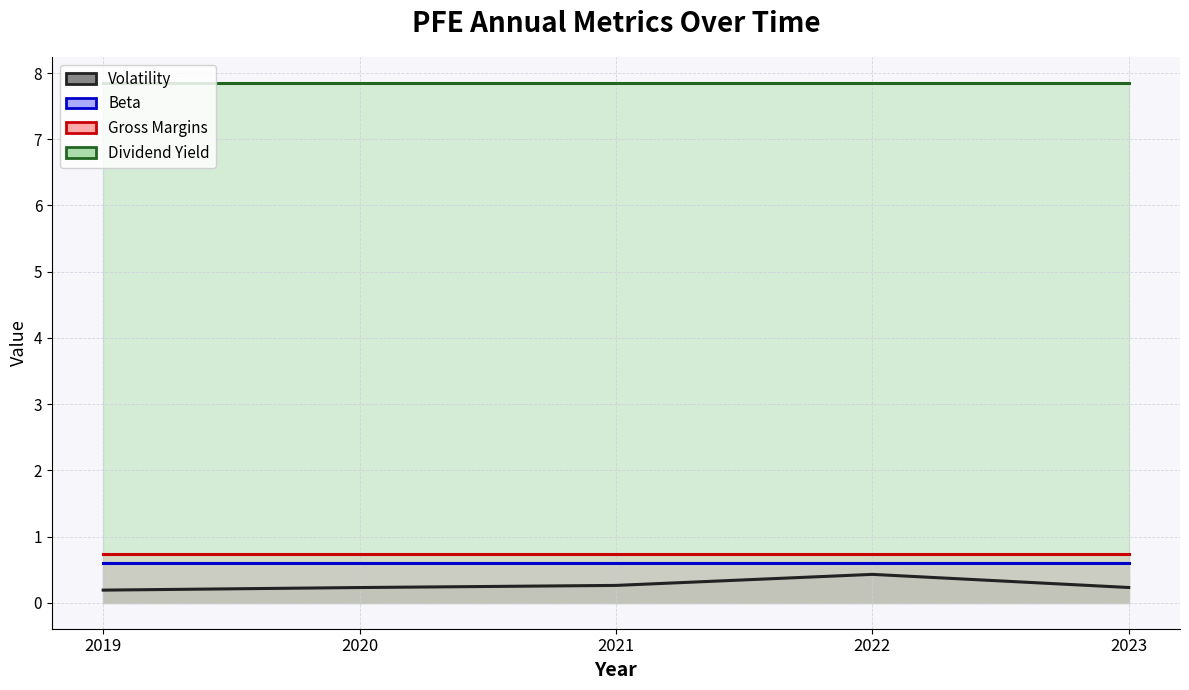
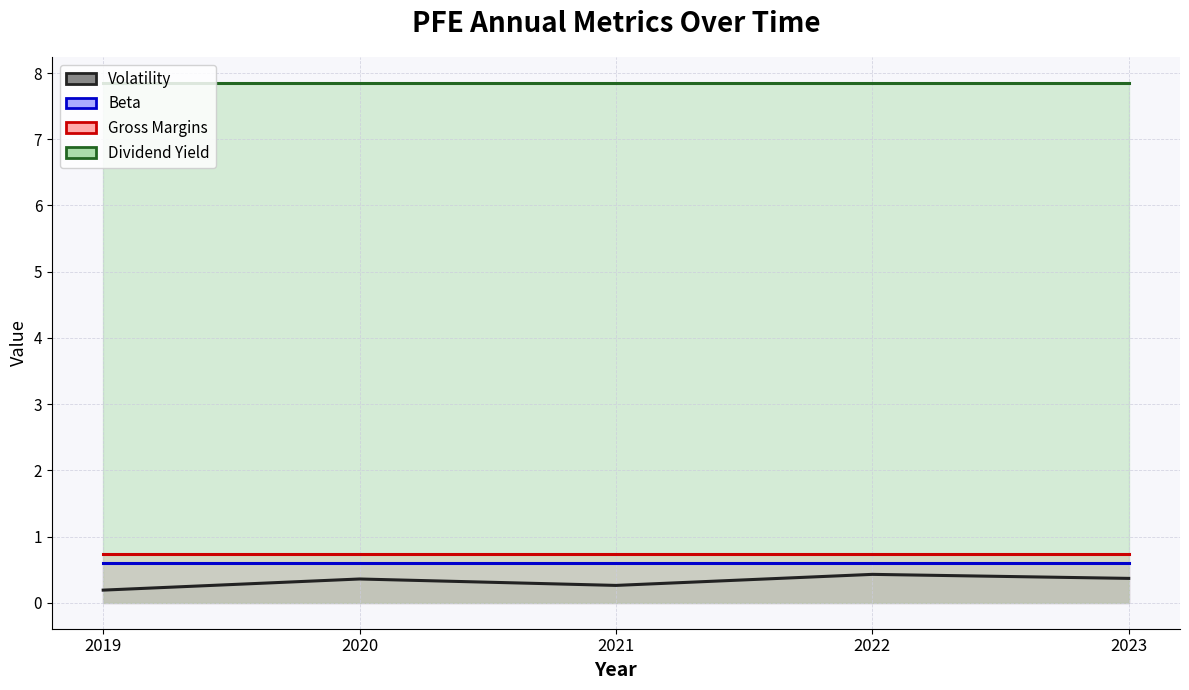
Volatility, 2020: 0.2 -> 0.4
Volatility, 2023: 0.2 -> 0.4
